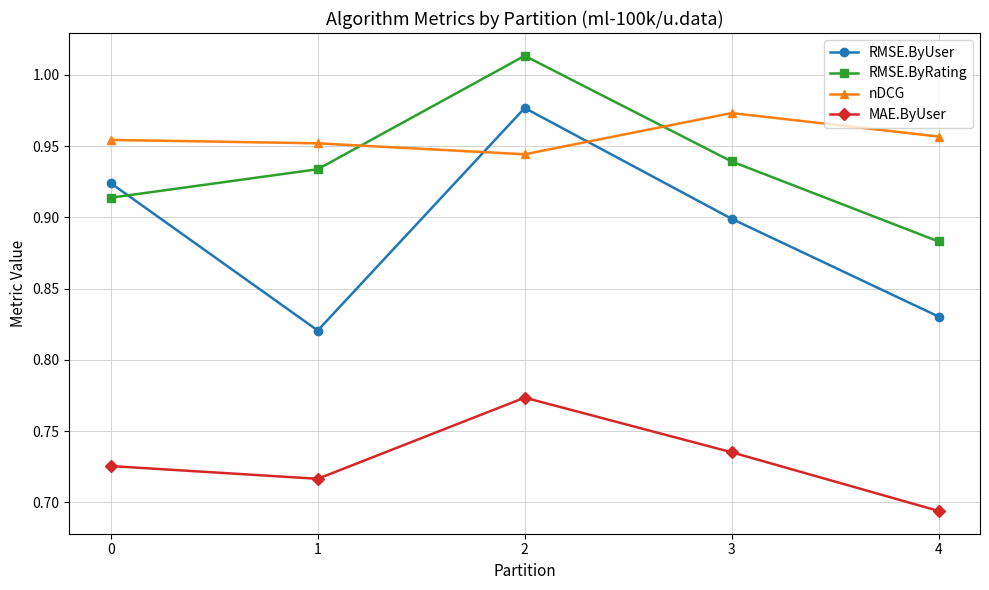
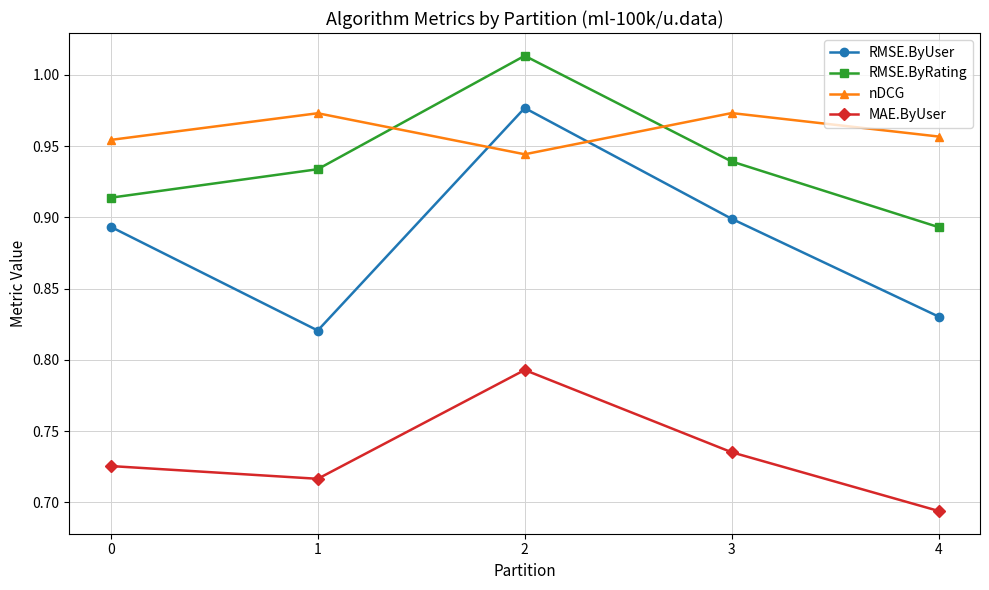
RMSE.ByUser, 0: 0.924 -> 0.893
nDCG, 1: 0.952 -> 0.973
MAE.ByUser, 2: 0.774 -> 0.793
RMSE.ByRating, 4: 0.883 -> 0.893
